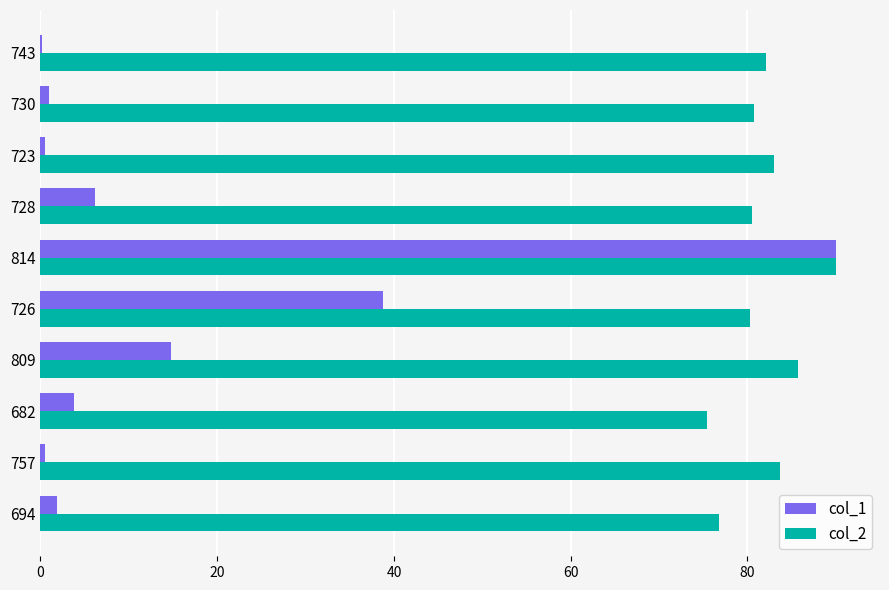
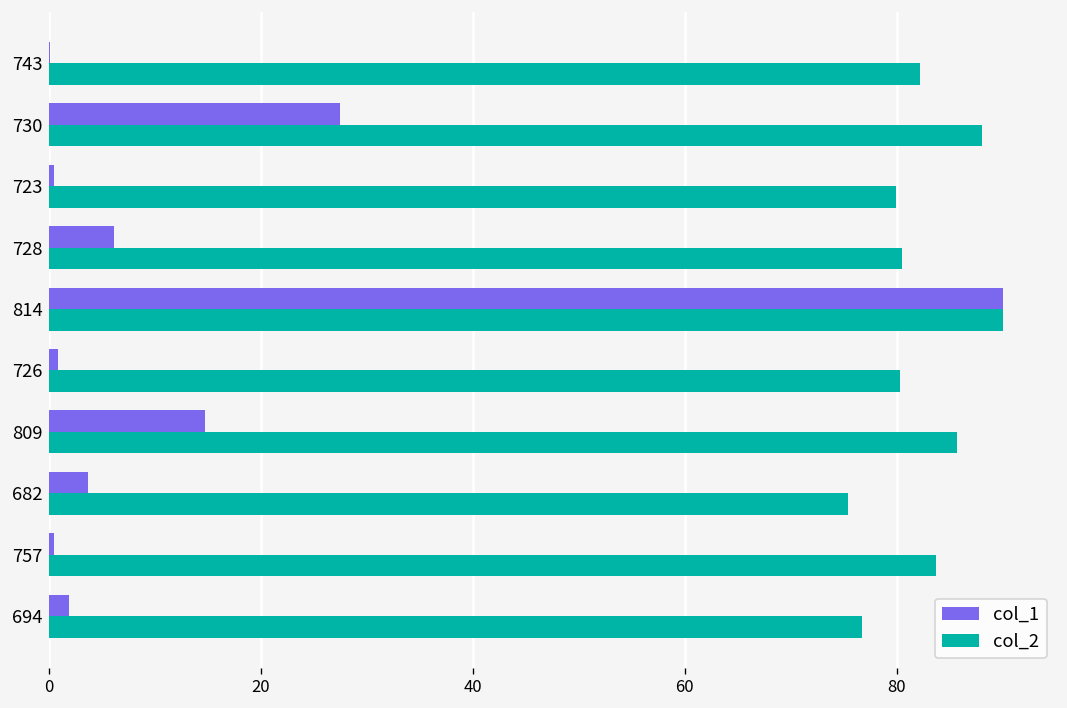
col_1, 730: 1 -> 27
col_2, 730: 81 -> 88
col_2, 723: 83 -> 80
col_1, 726: 39 -> 1
